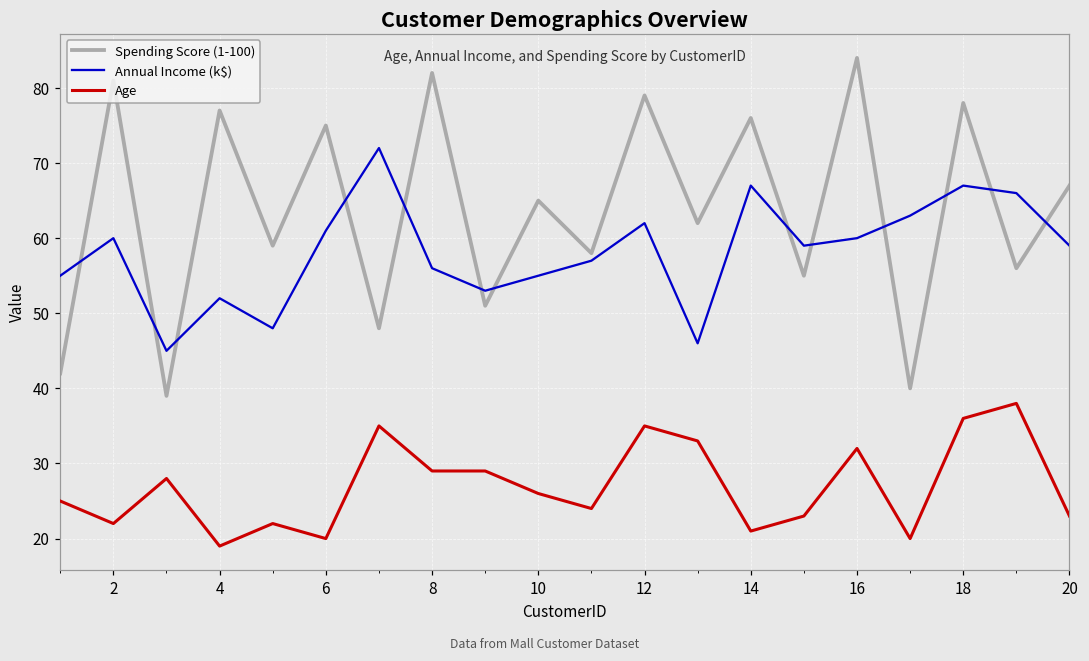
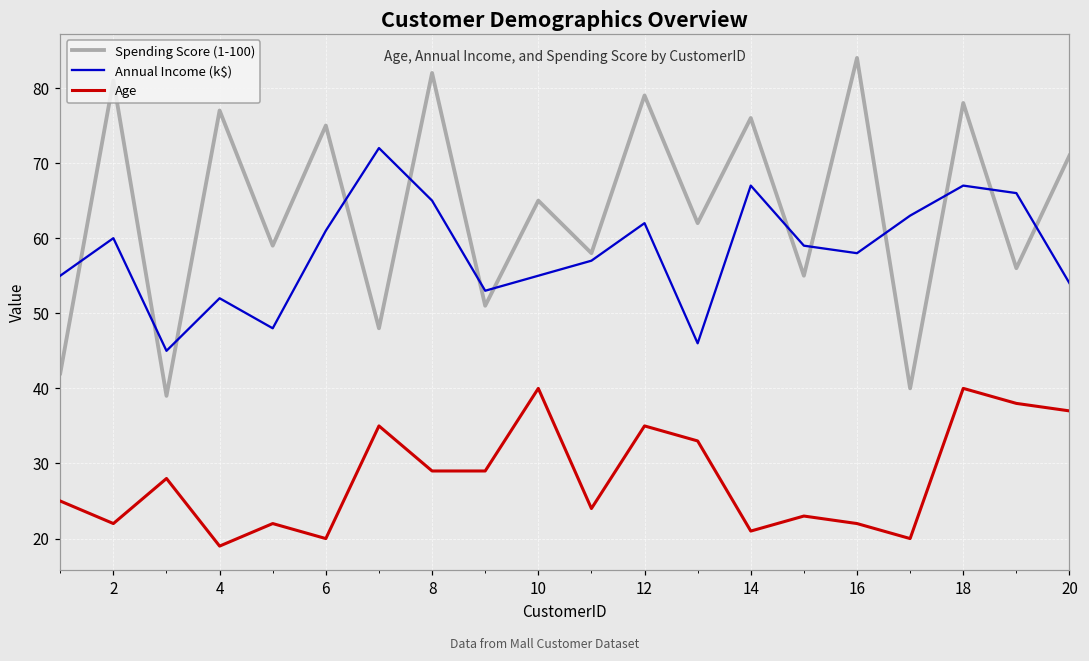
Annual Income (k$), 8: 56 -> 65
Age, 10: 26 -> 40
Annual Income (k$), 16: 60 -> 58
Age, 16: 32 -> 22
Age, 18: 36 -> 40
Spending Score (1-100), 20: 67 -> 71
Annual Income (k$), 20: 59 -> 54
Age, 20: 23 -> 37
